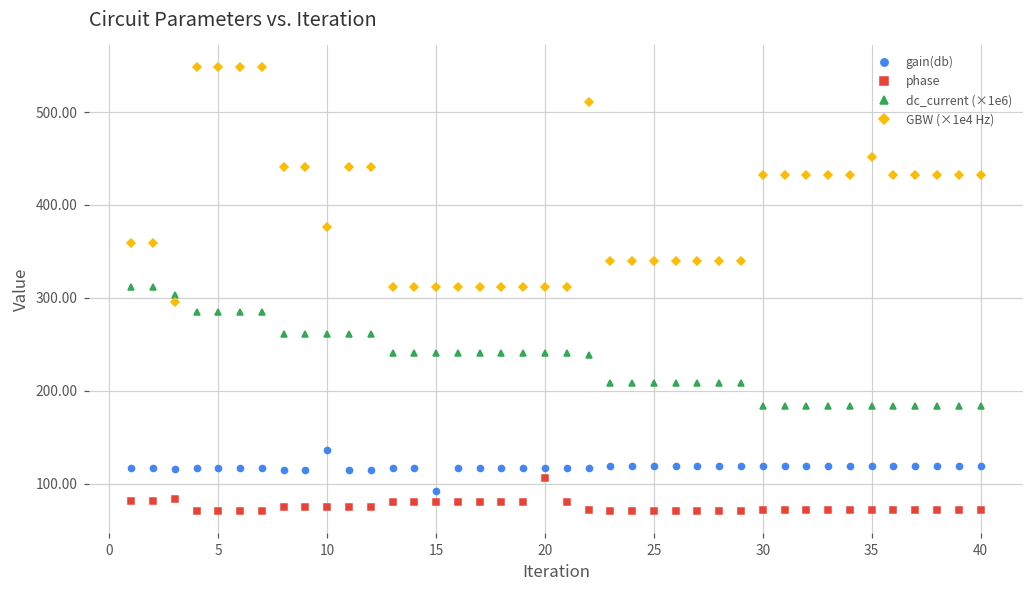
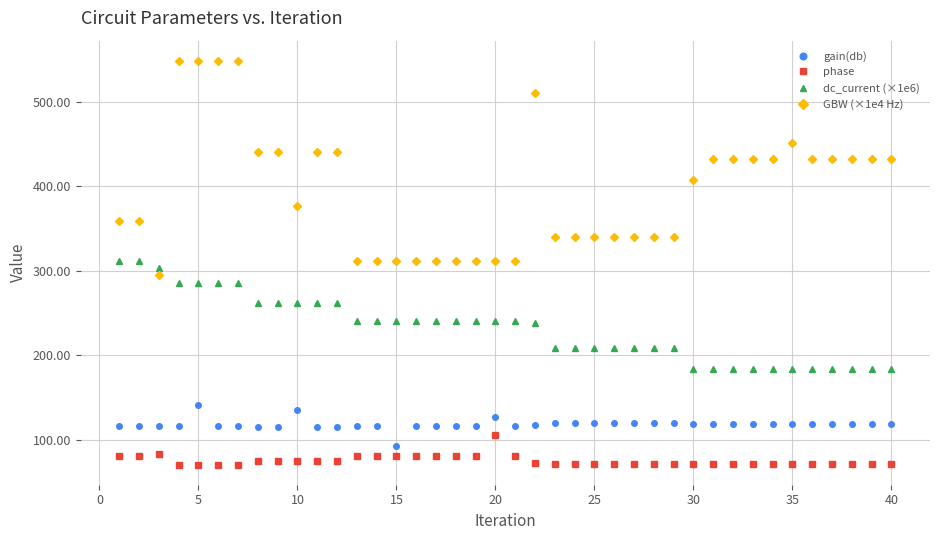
gain(db), 5: 120 -> 140
gain(db), 20: 120 -> 130
GBW (×1e4 Hz), 30: 430 -> 410
